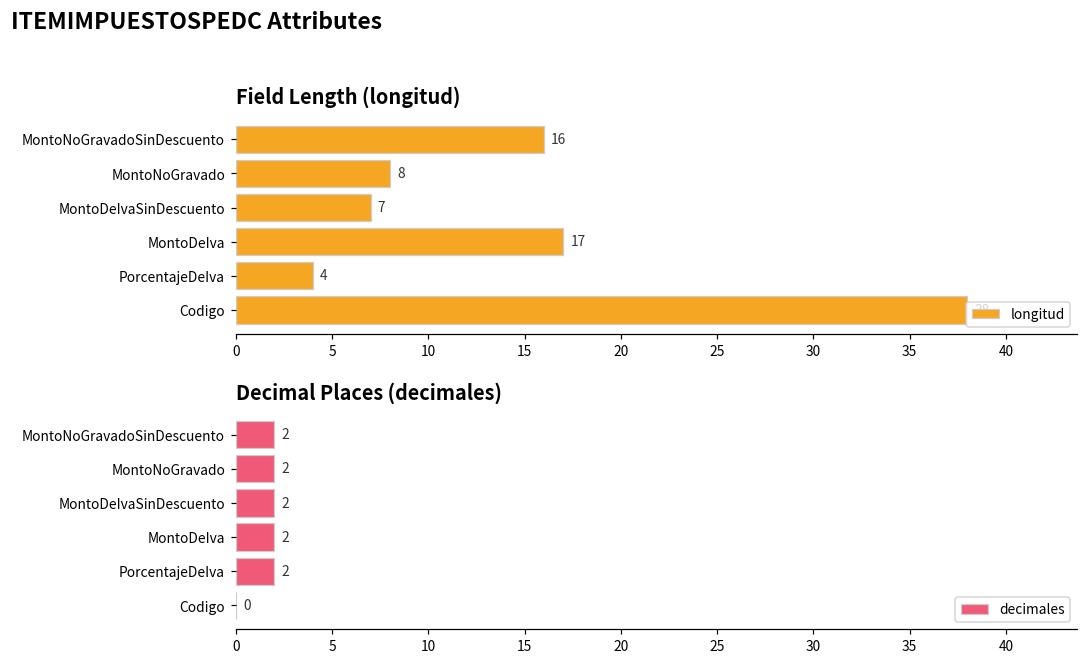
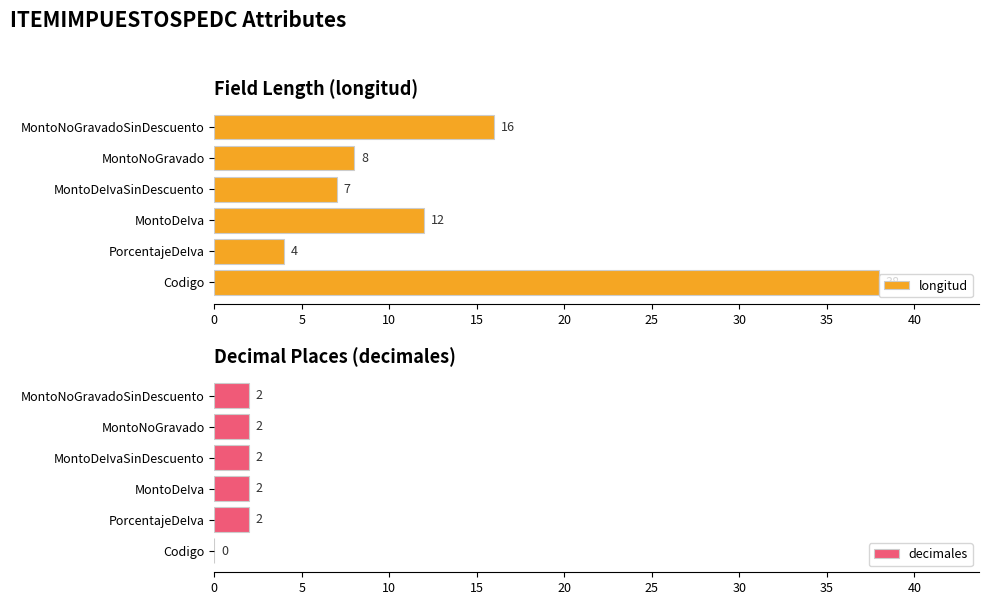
Field Length (longitud), MontoDeIva: 17 -> 12
